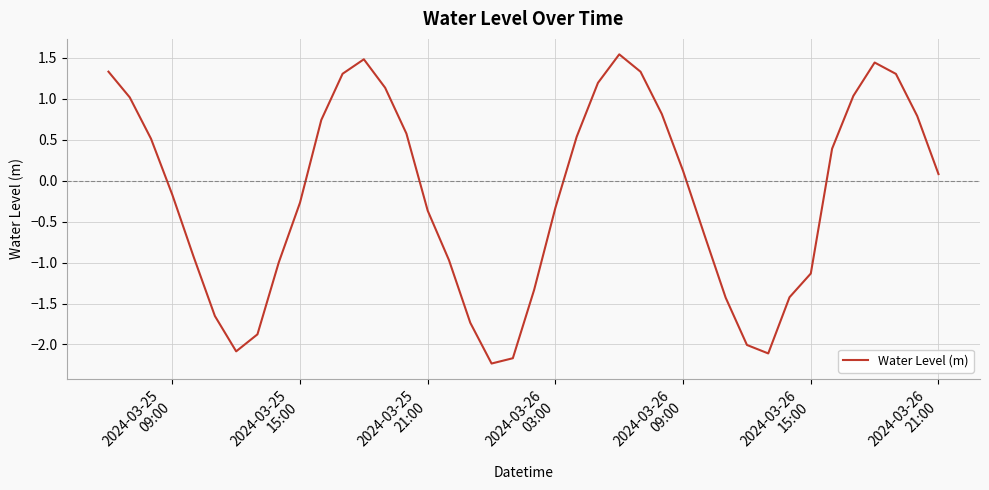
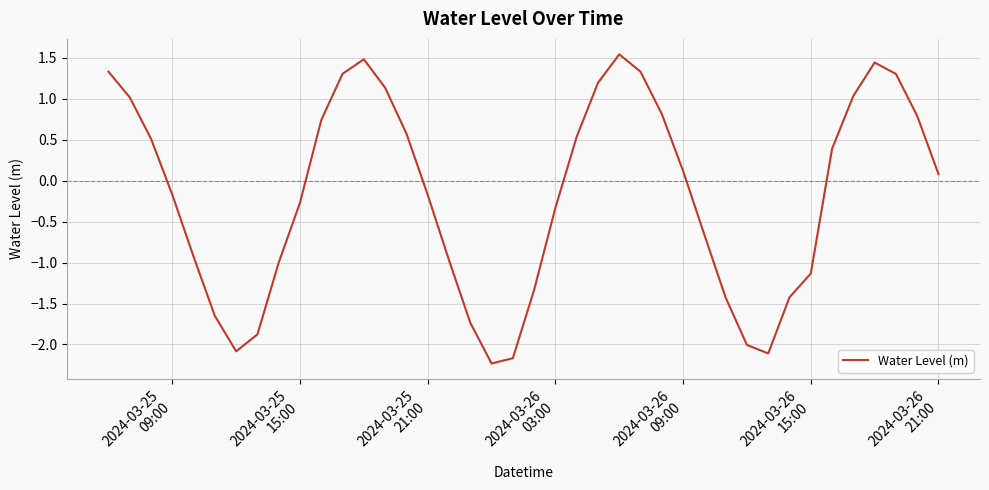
2024-03-25 21:00: -0.4 -> -0.2
